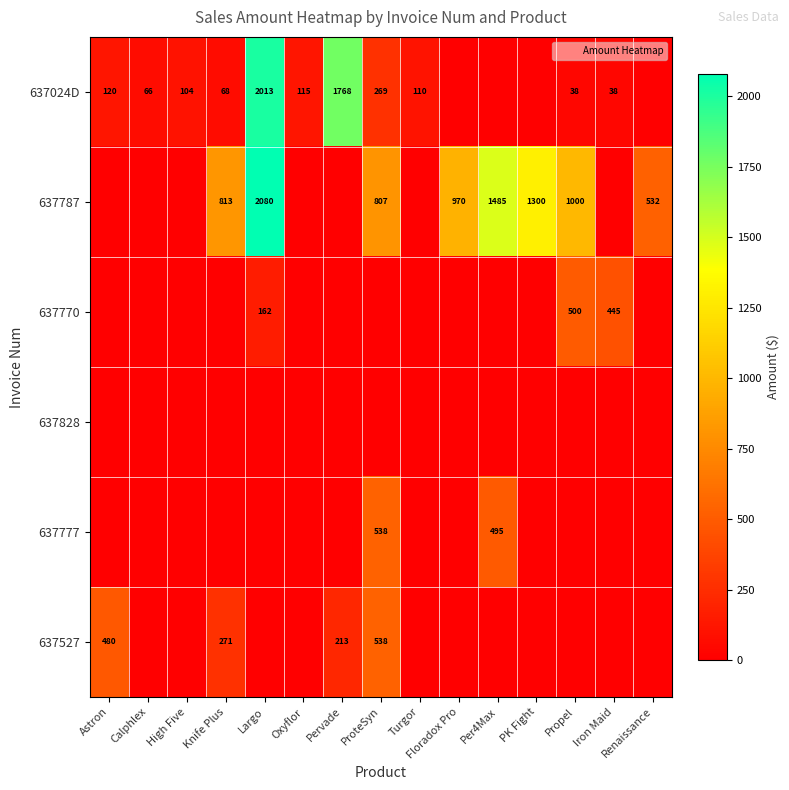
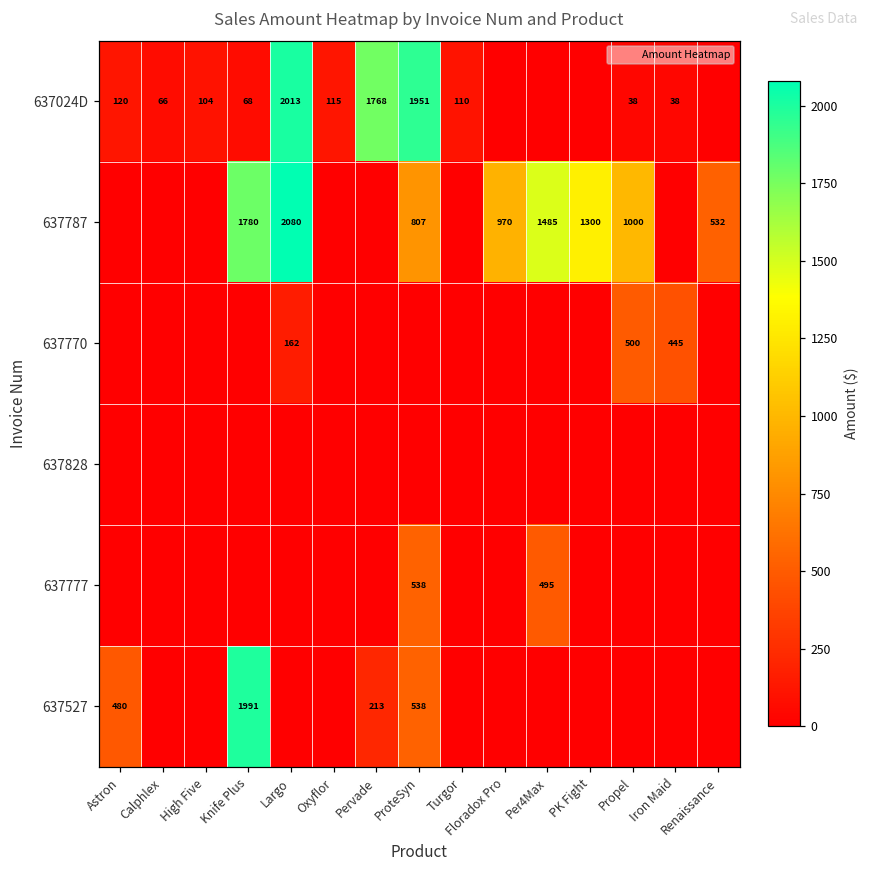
637024D, ProteSyn: 269 -> 1951
637787, Knife Plus: 813 -> 1780
637527, Knife Plus: 271 -> 1991
